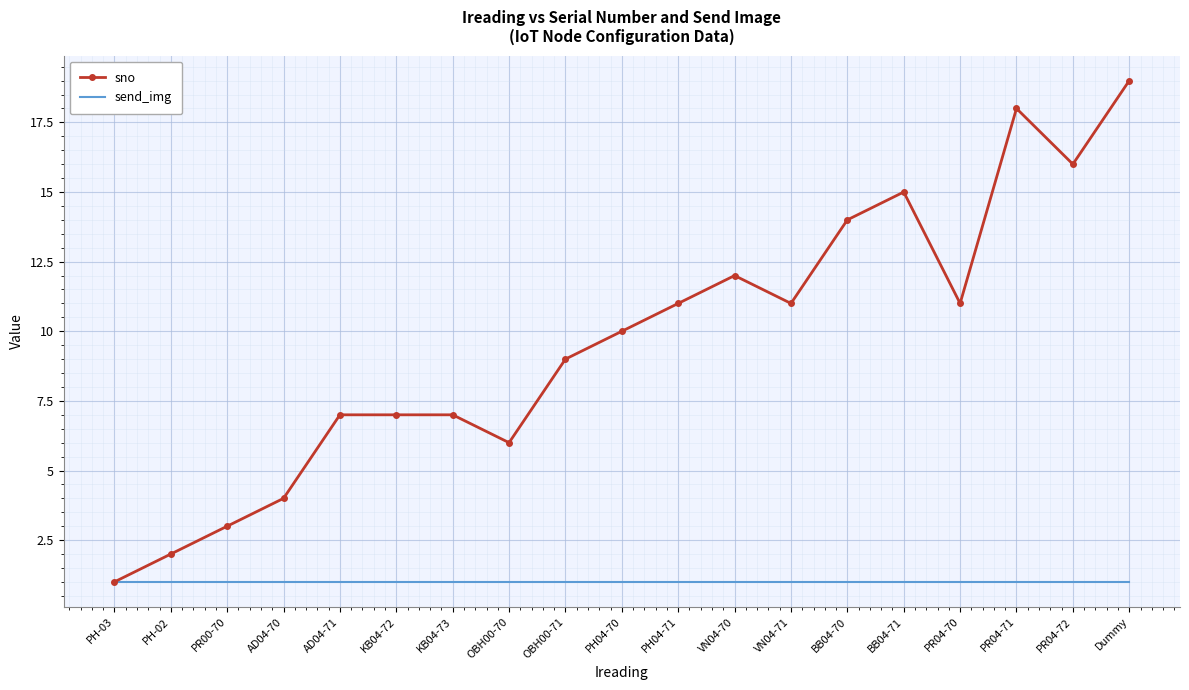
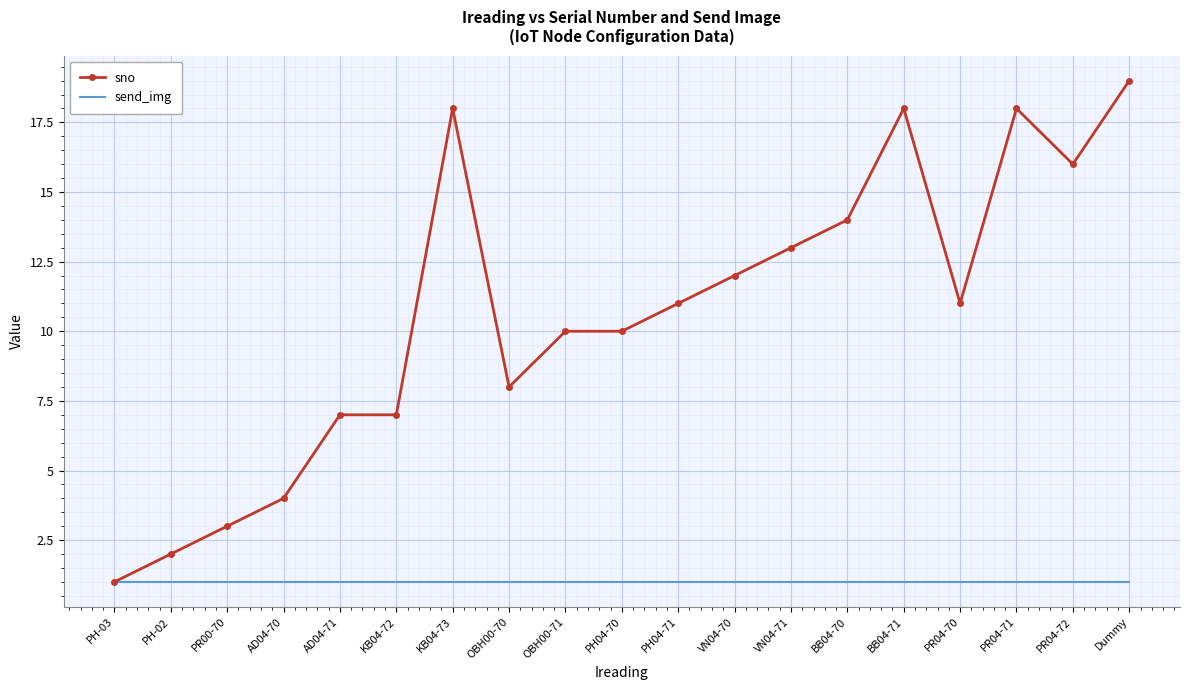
sno, KB04-73: 7 -> 18
sno, OBH00-70: 6 -> 8
sno, OBH00-71: 9 -> 10
sno, VN04-71: 11 -> 13
sno, BB04-71: 15 -> 18
